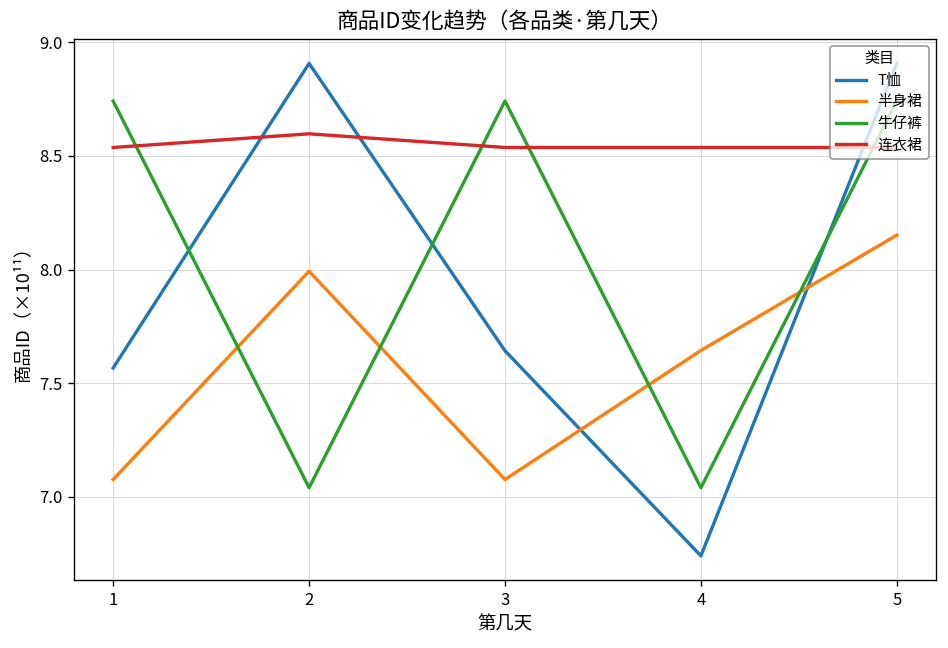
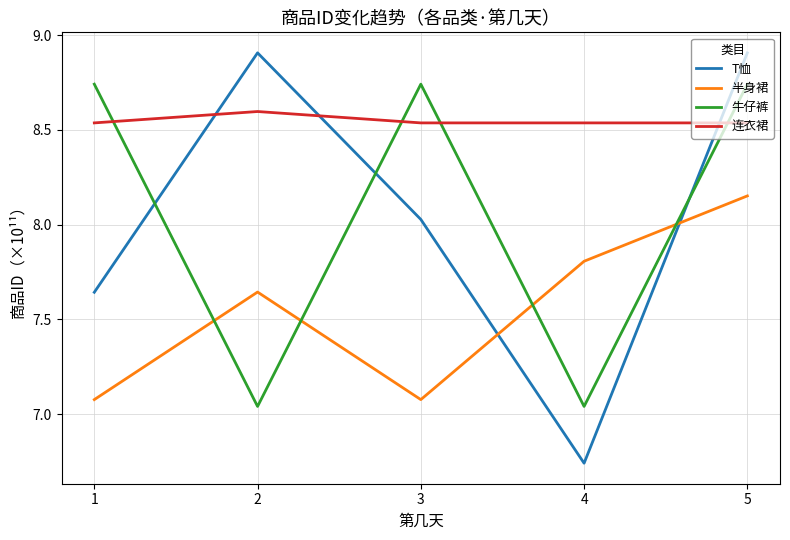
T恤, 1: 7.57 -> 7.64
半身裙, 2: 7.99 -> 7.64
T恤, 3: 7.64 -> 8.03
半身裙, 4: 7.64 -> 7.81
